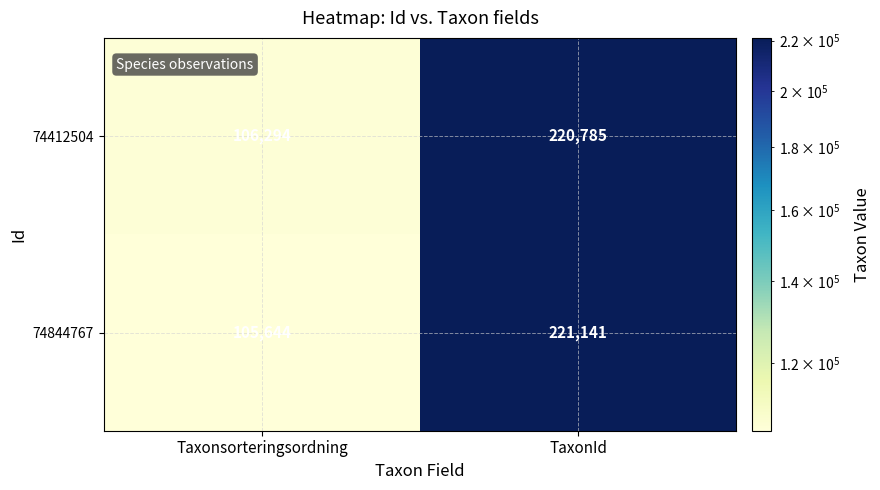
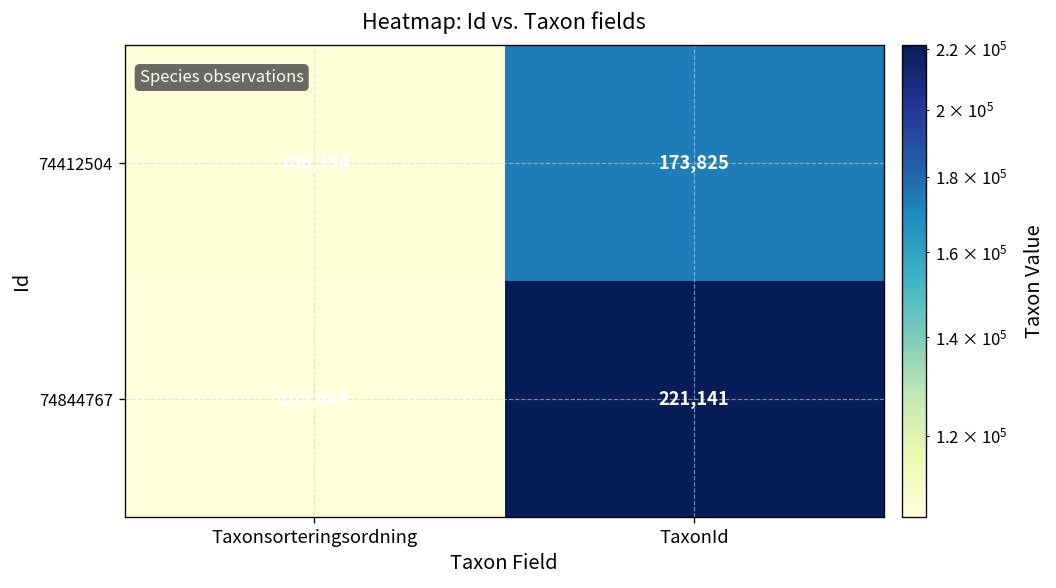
74412504, TaxonId: 220,785 -> 173,825
